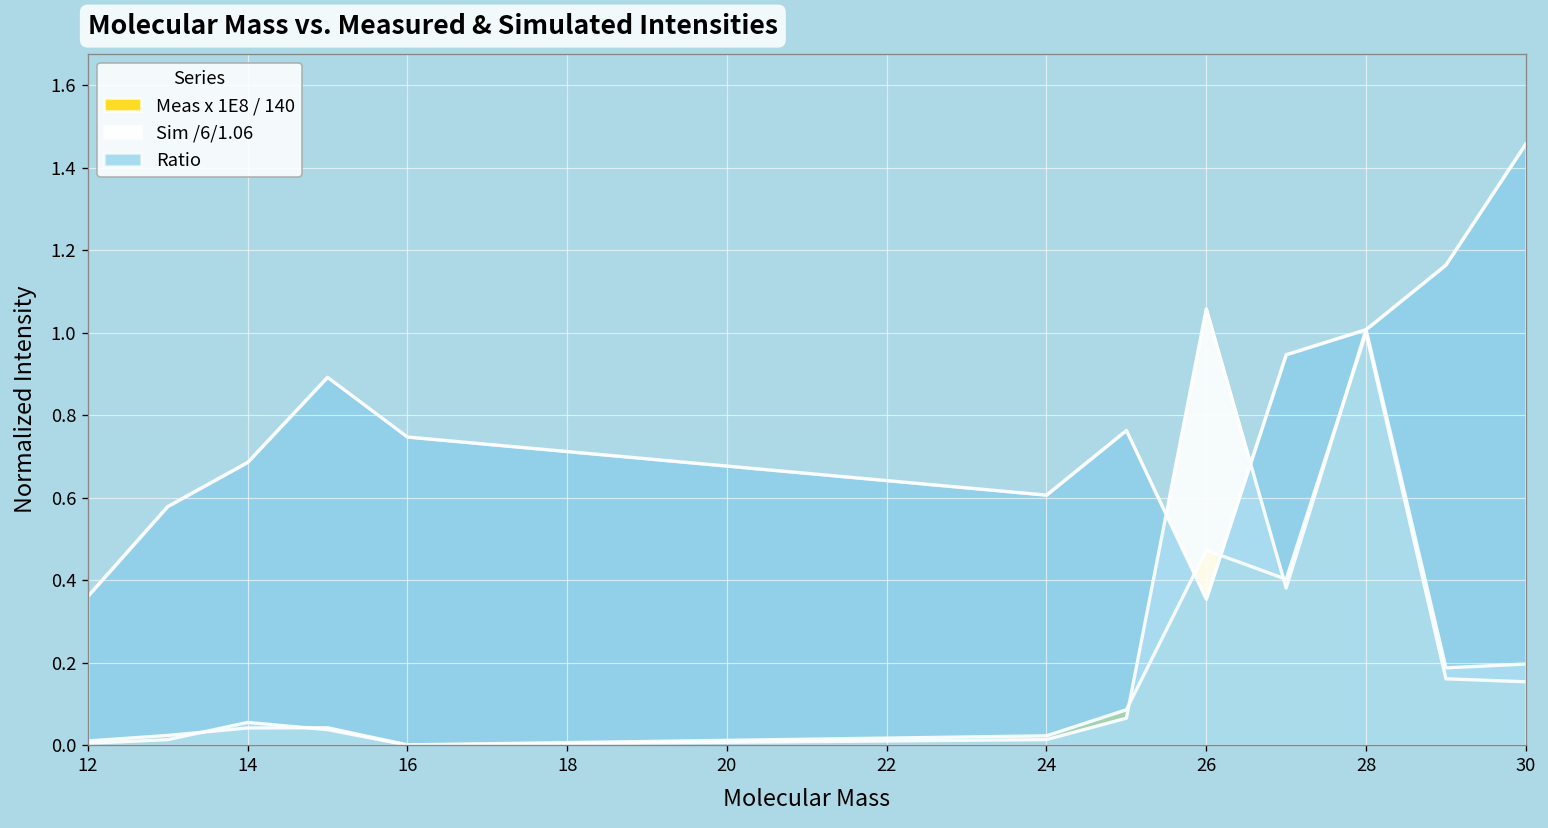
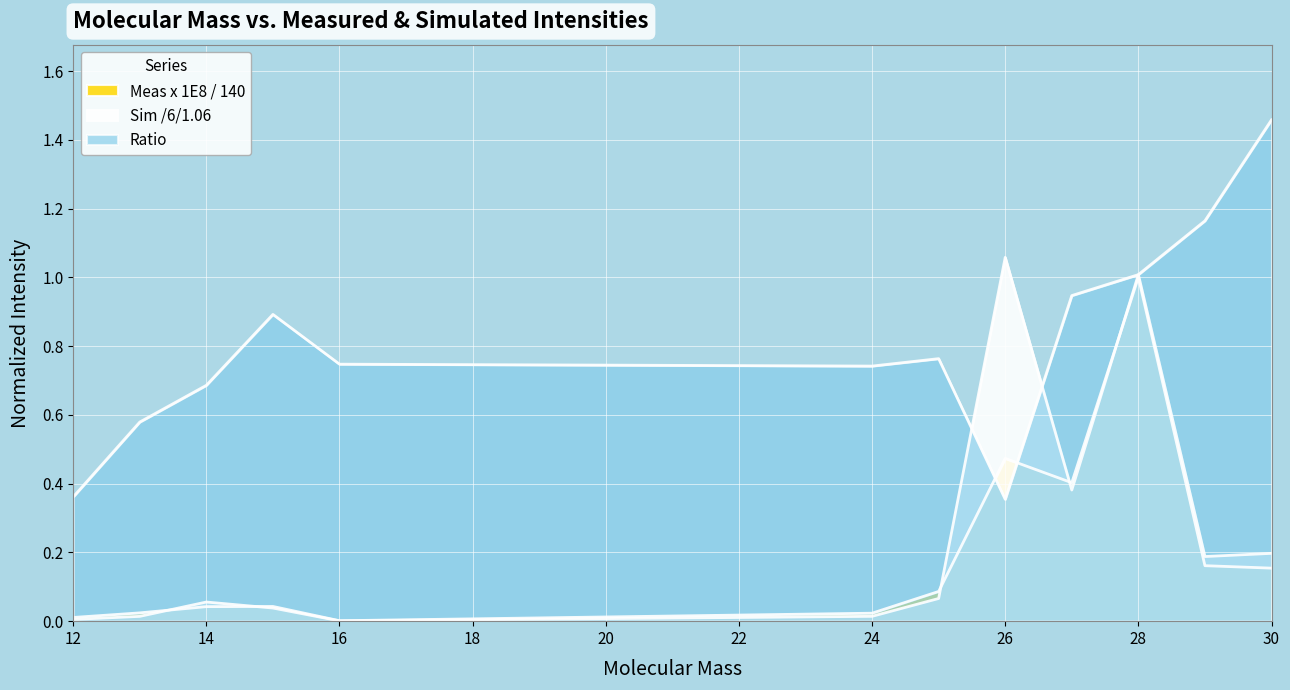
Ratio, 24: 0.61 -> 0.74
